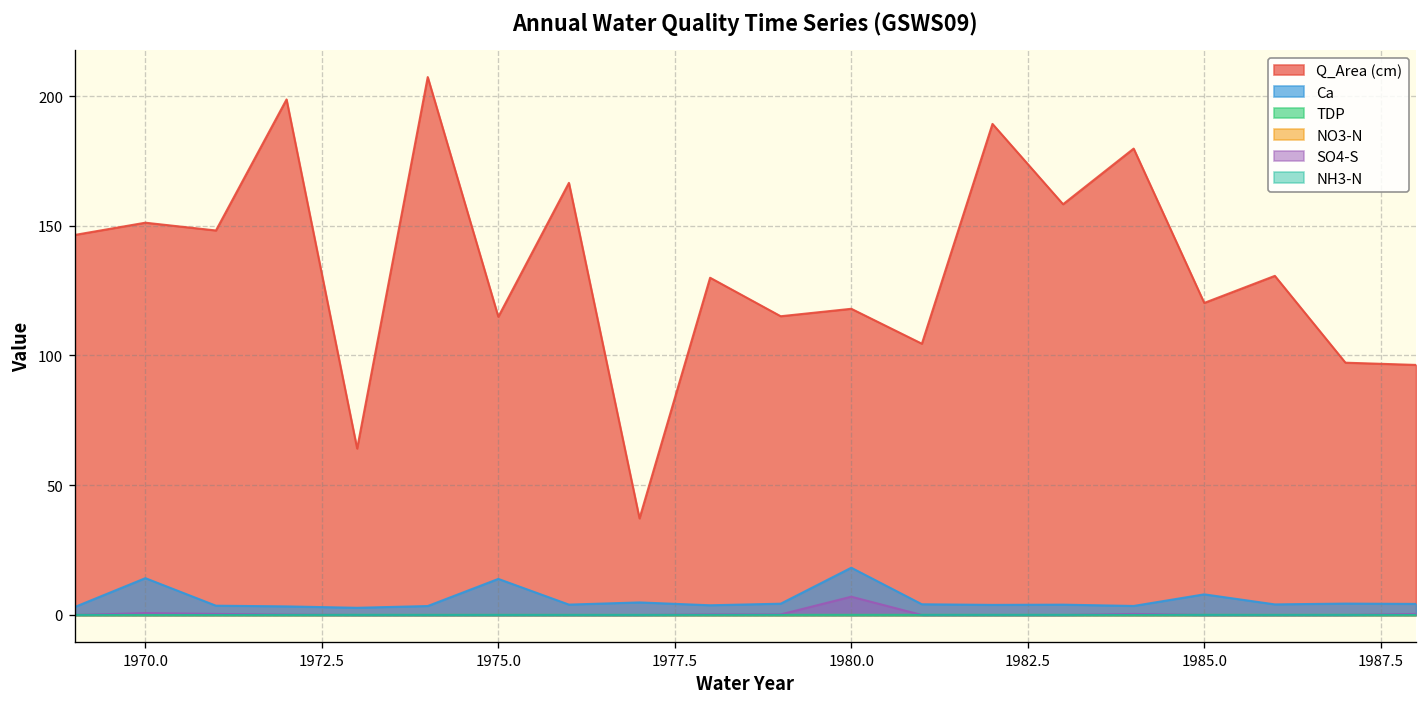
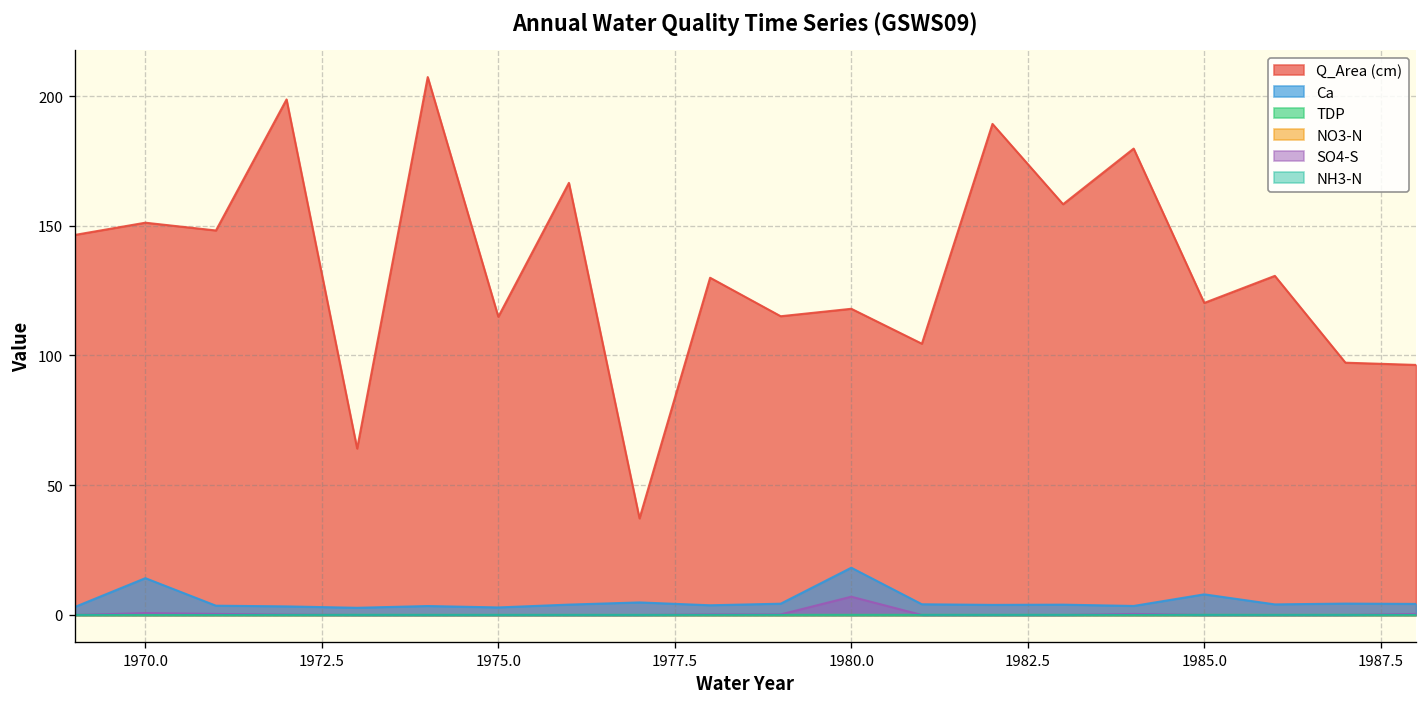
Ca, 1975.0: 14 -> 3
